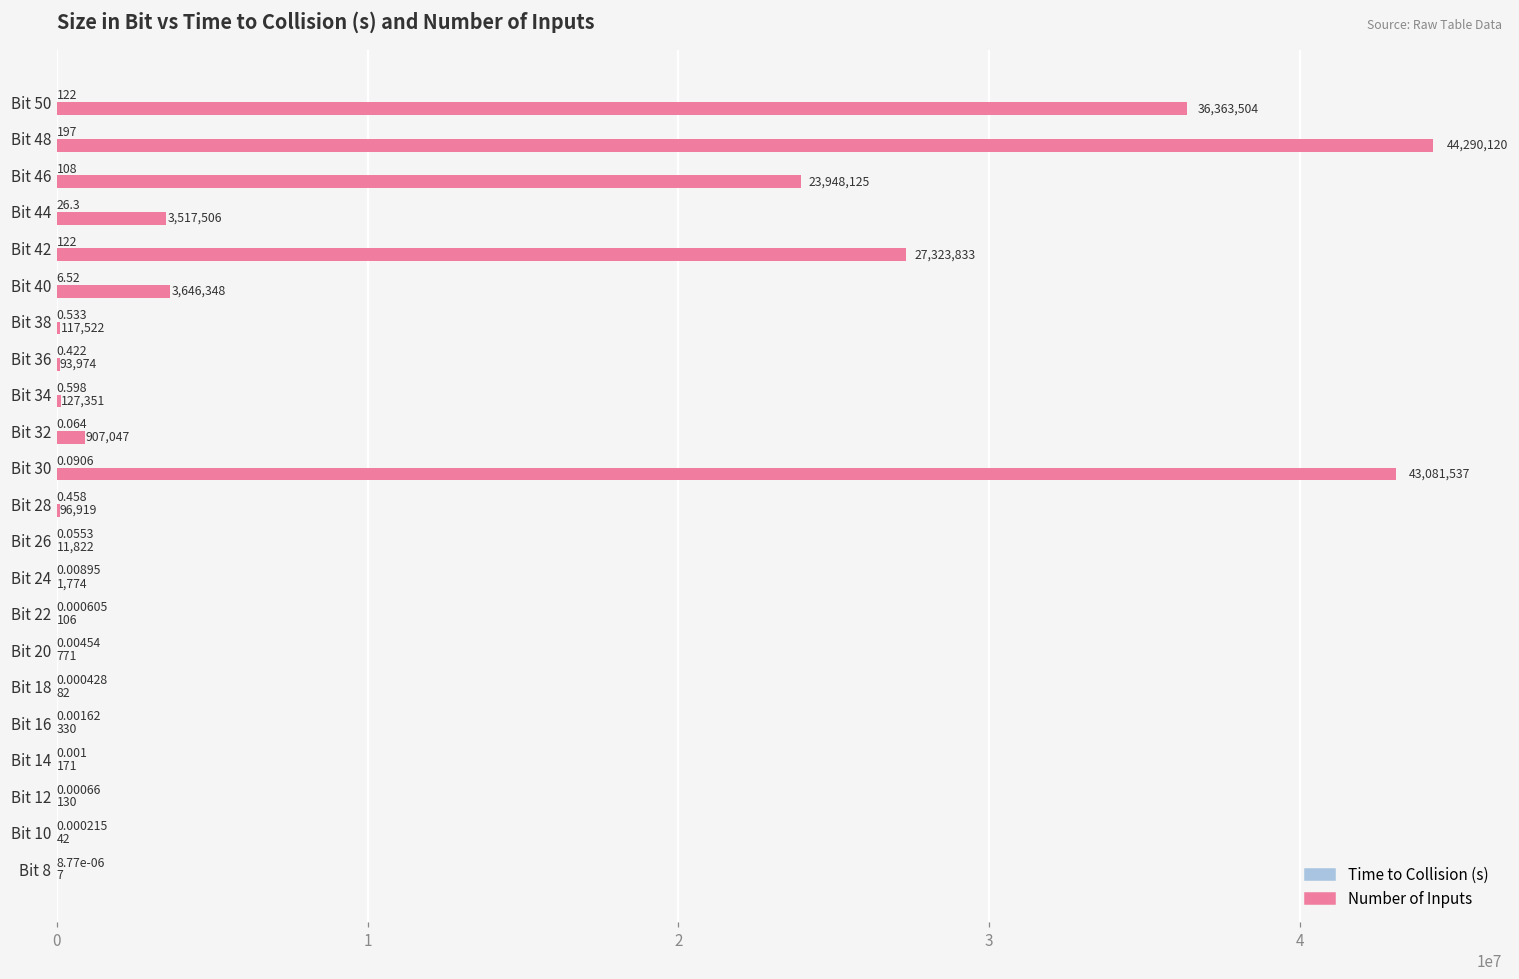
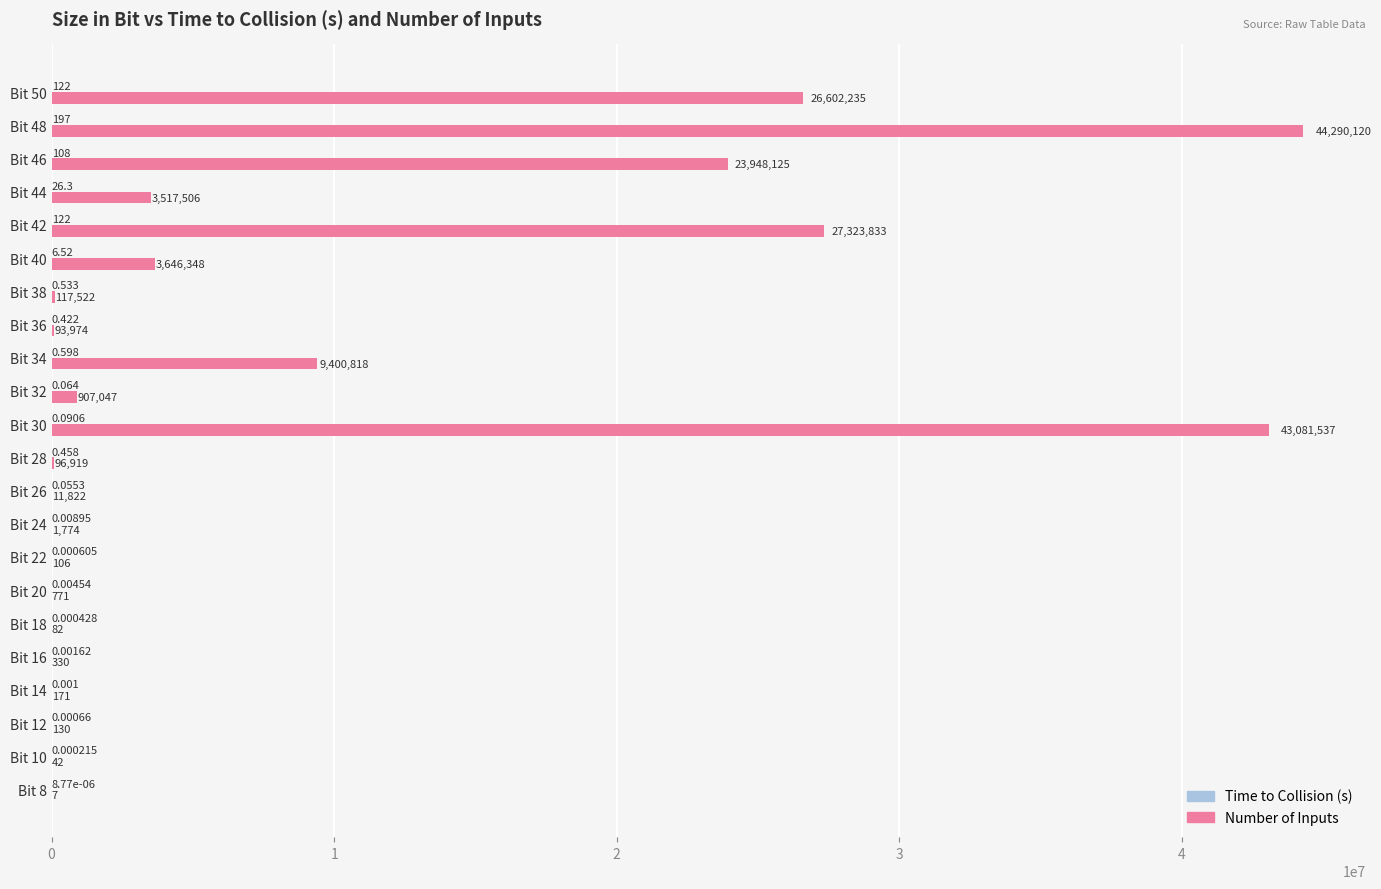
Number of Inputs, Bit 50: 36,363,504 -> 26,602,235
Number of Inputs, Bit 34: 127,351 -> 9,400,818
